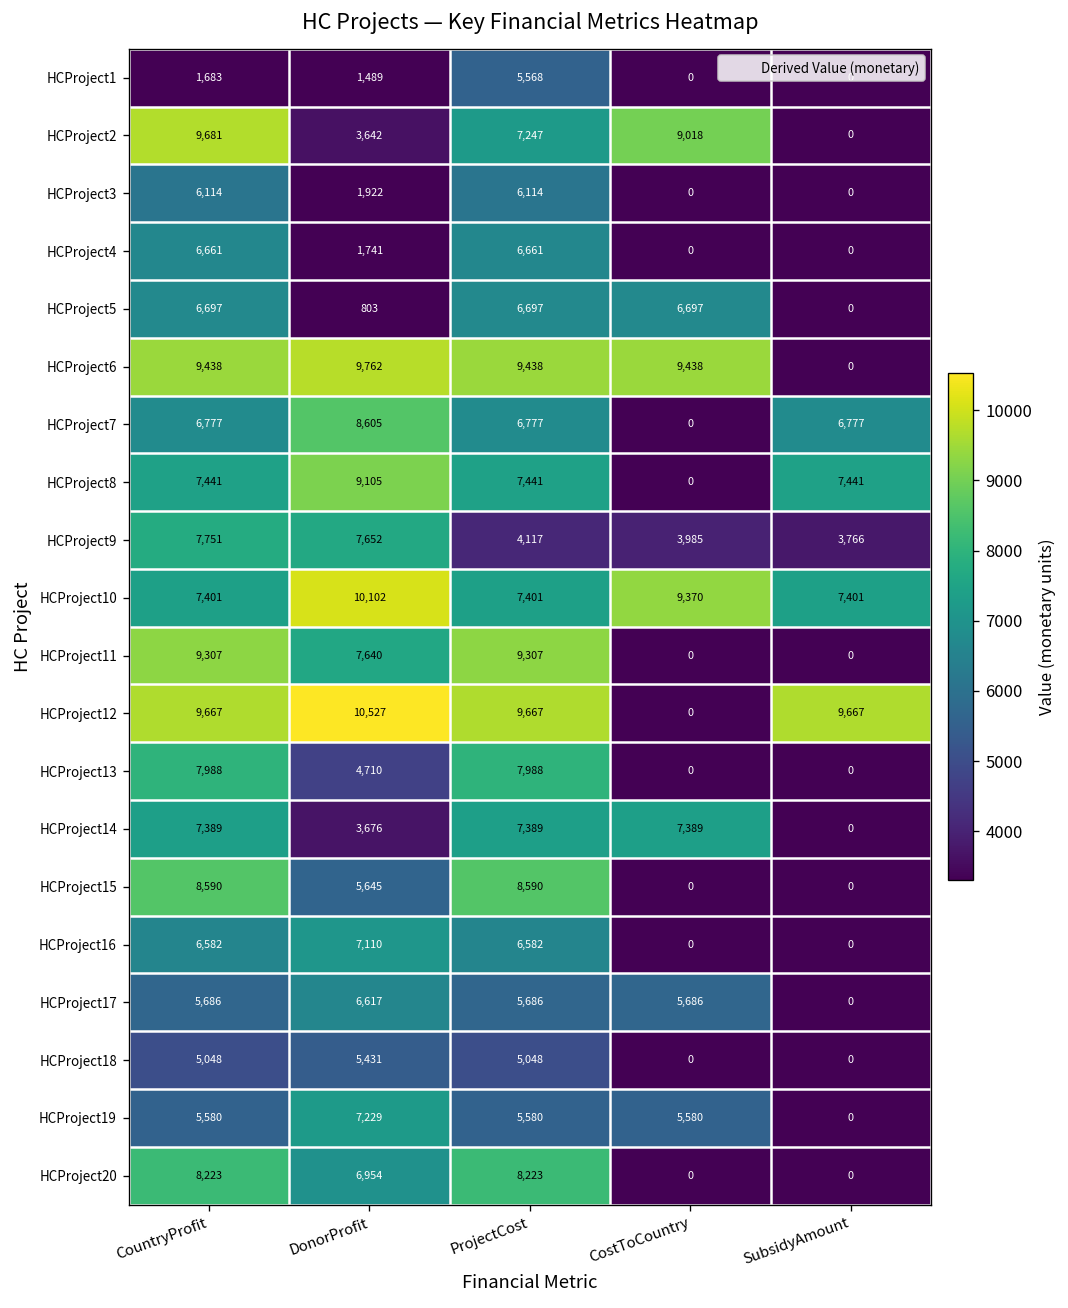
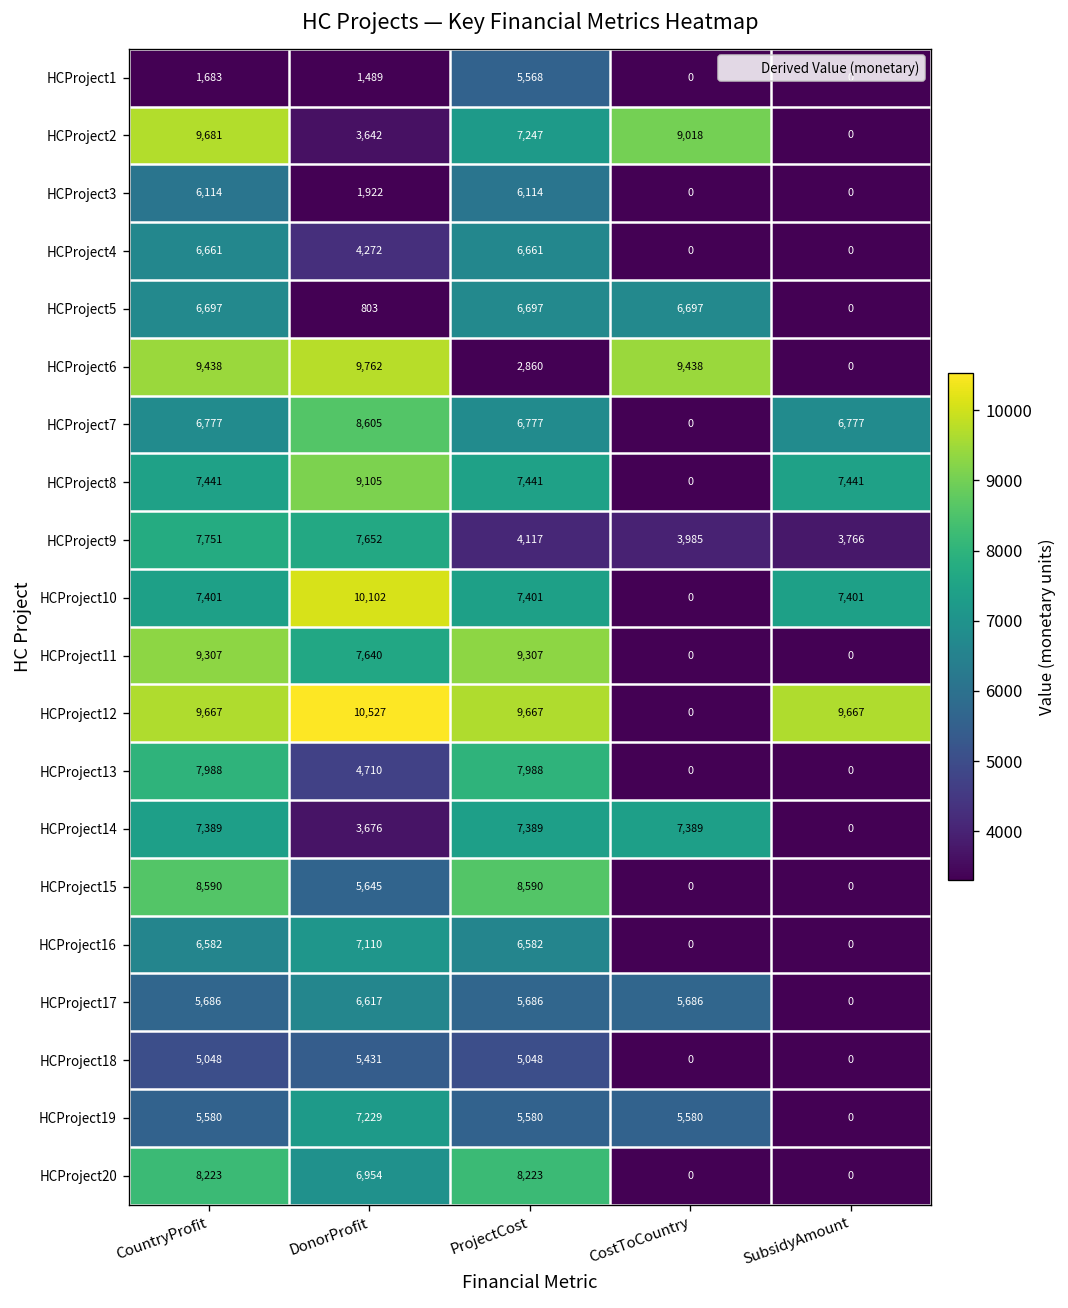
HCProject4, DonorProfit: 1,741 -> 4,272
HCProject6, ProjectCost: 9,438 -> 2,860
HCProject10, CostToCountry: 9,370 -> 0
